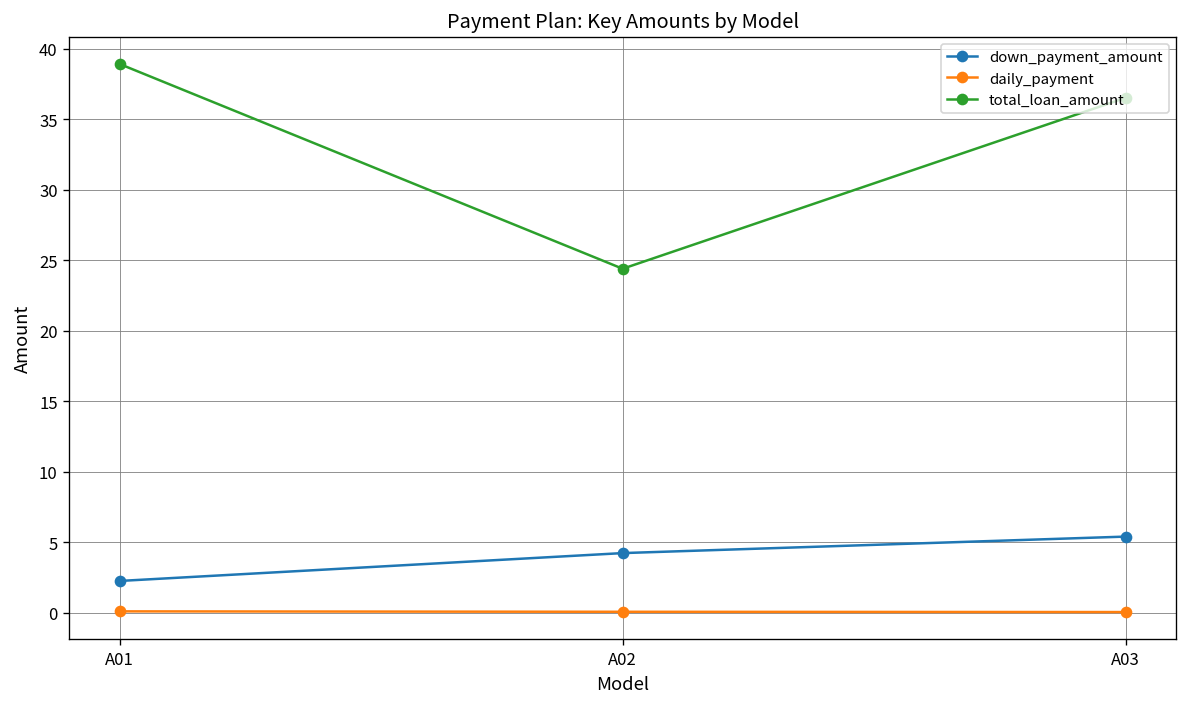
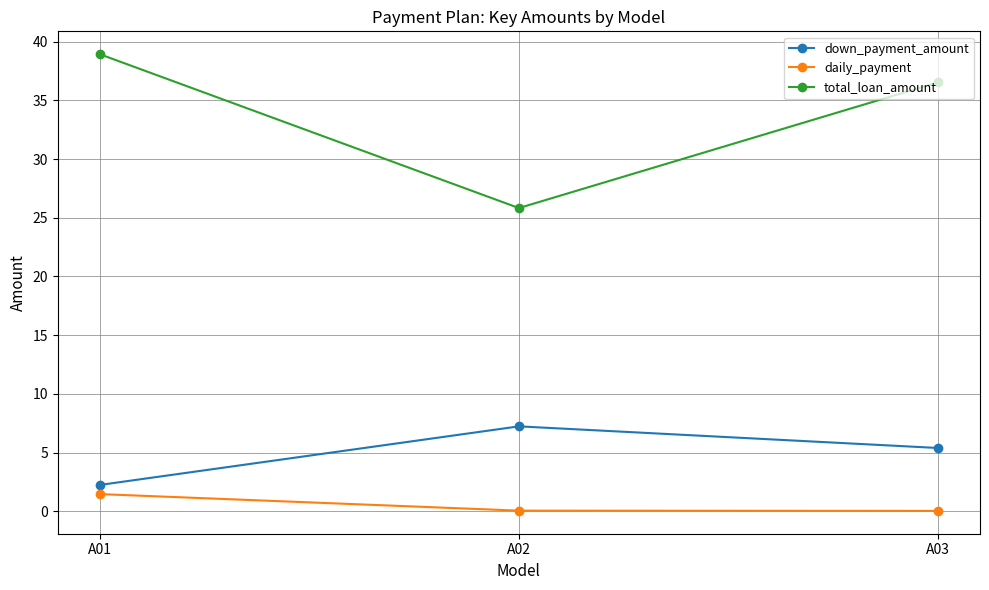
daily_payment, A01: 0.1 -> 1.5
down_payment_amount, A02: 4.2 -> 7.2
total_loan_amount, A02: 24.4 -> 25.8
